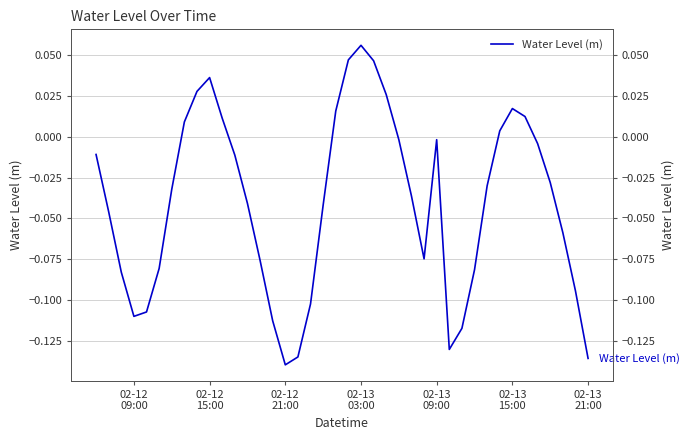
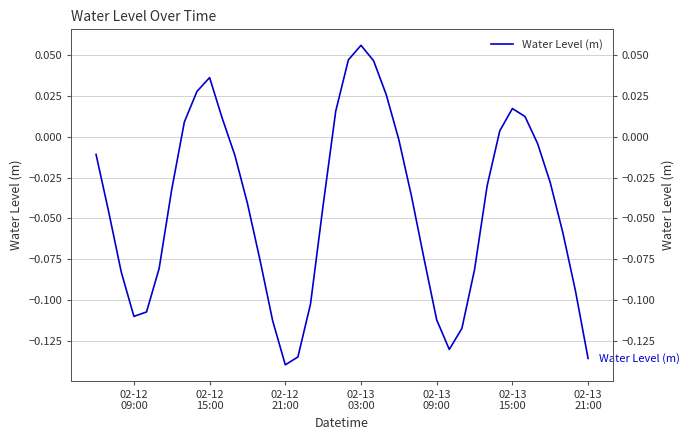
02-13 09:00: -0.002 -> -0.112
